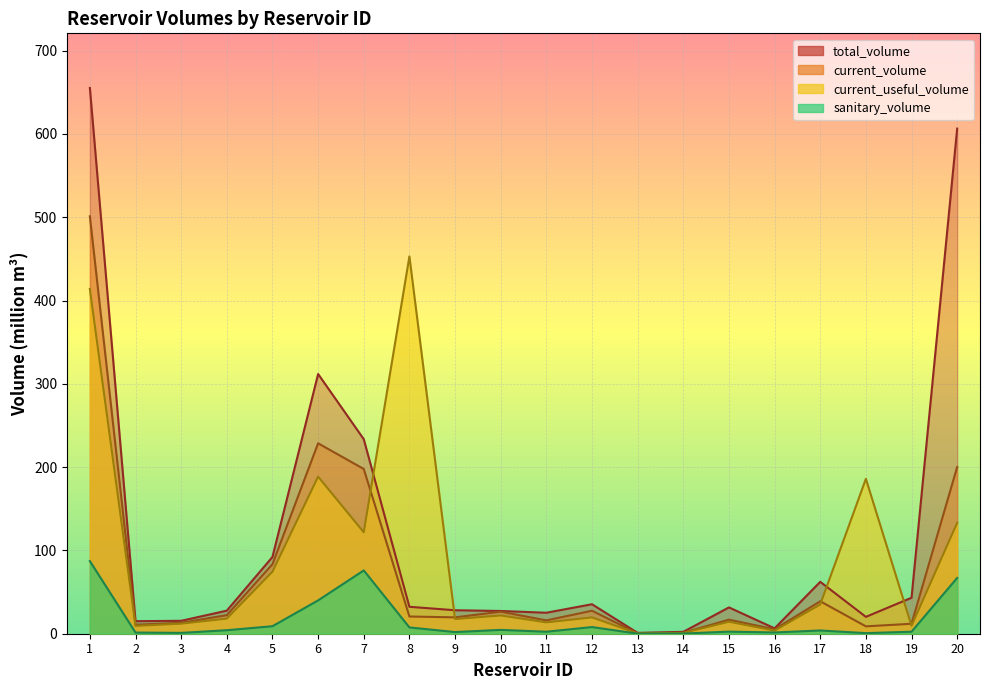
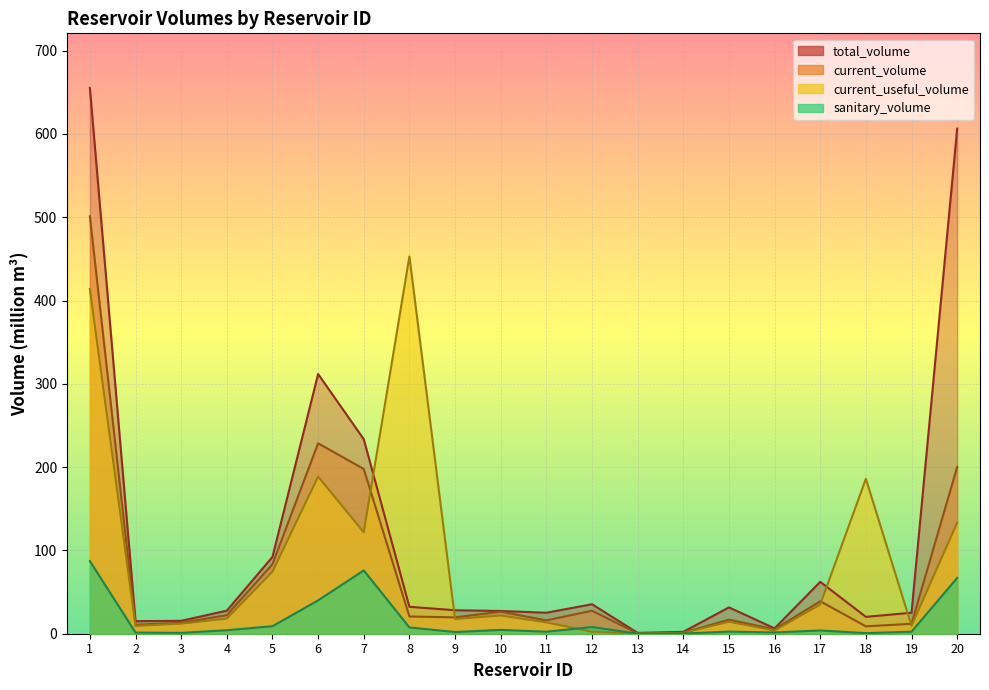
current_useful_volume, 12: 20 -> 0
total_volume, 19: 40 -> 30
